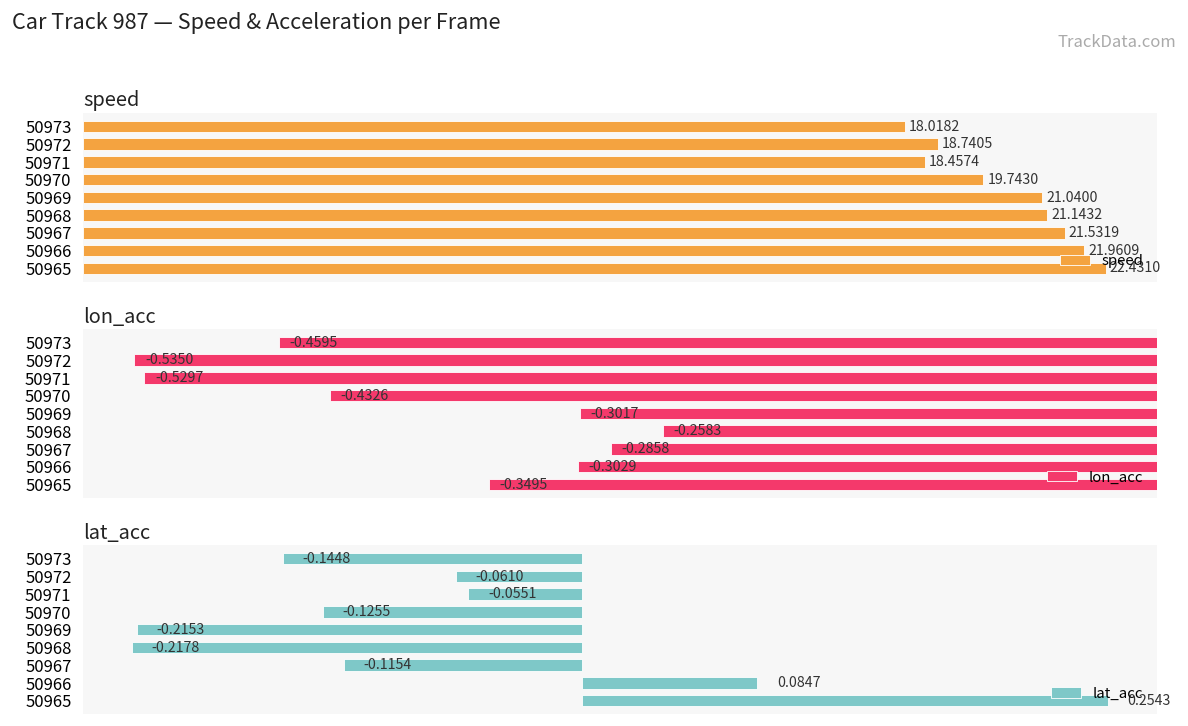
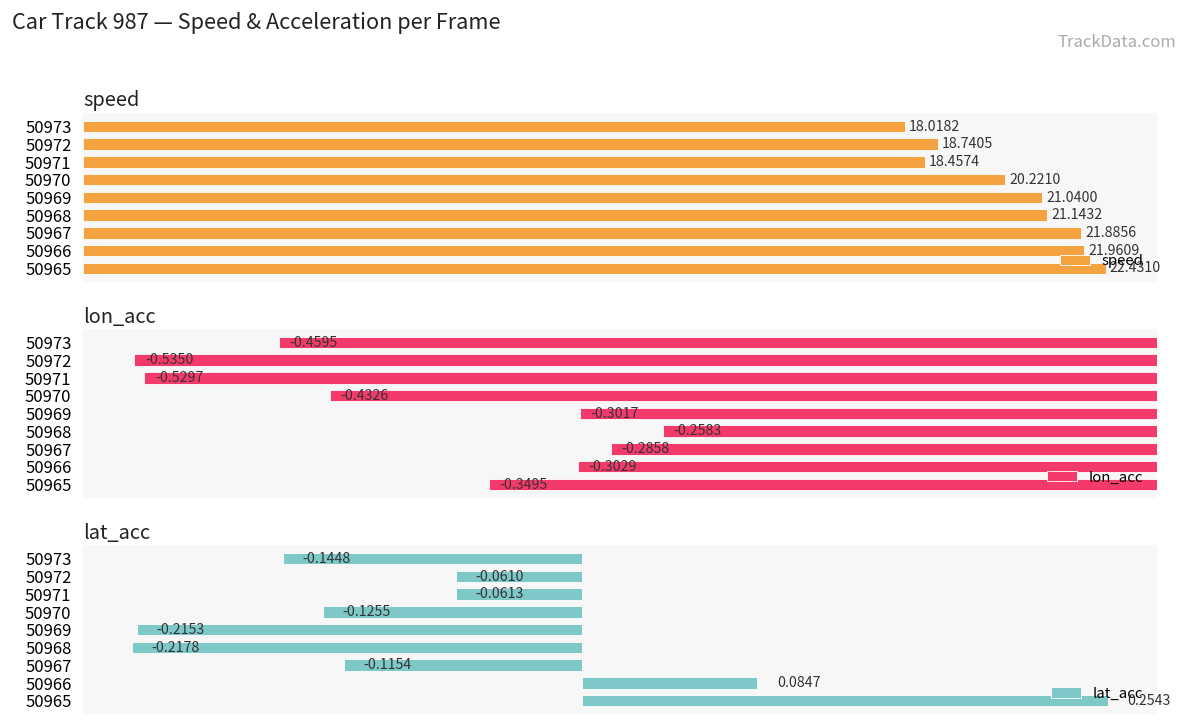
speed, 50970: 19.7430 -> 20.2210
speed, 50967: 21.5319 -> 21.8856
lat_acc, 50971: -0.0551 -> -0.0613
